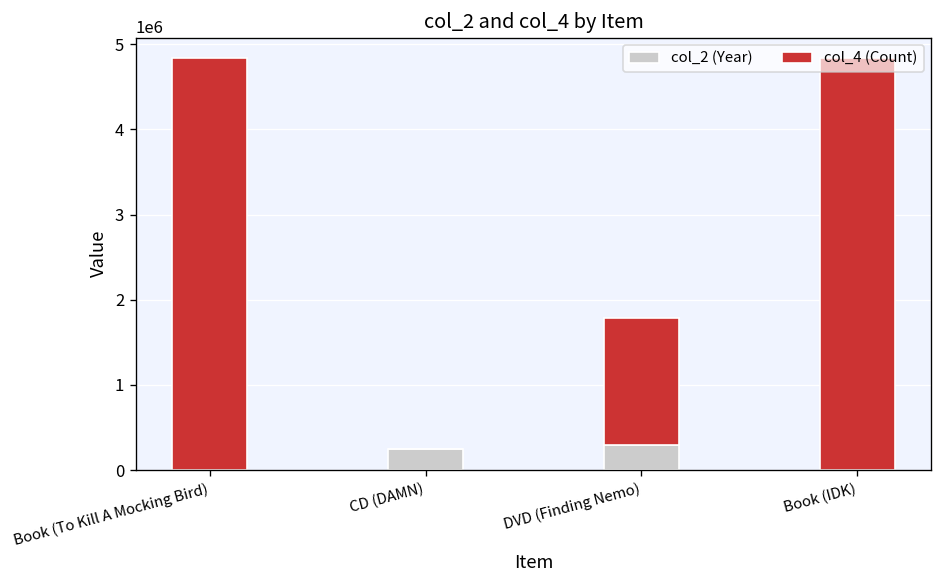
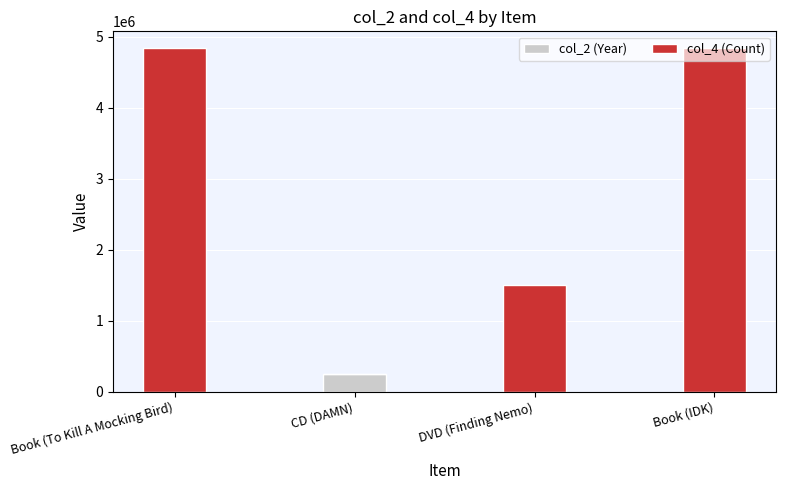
col_2 (Year), DVD (Finding Nemo): 300000 -> 0
